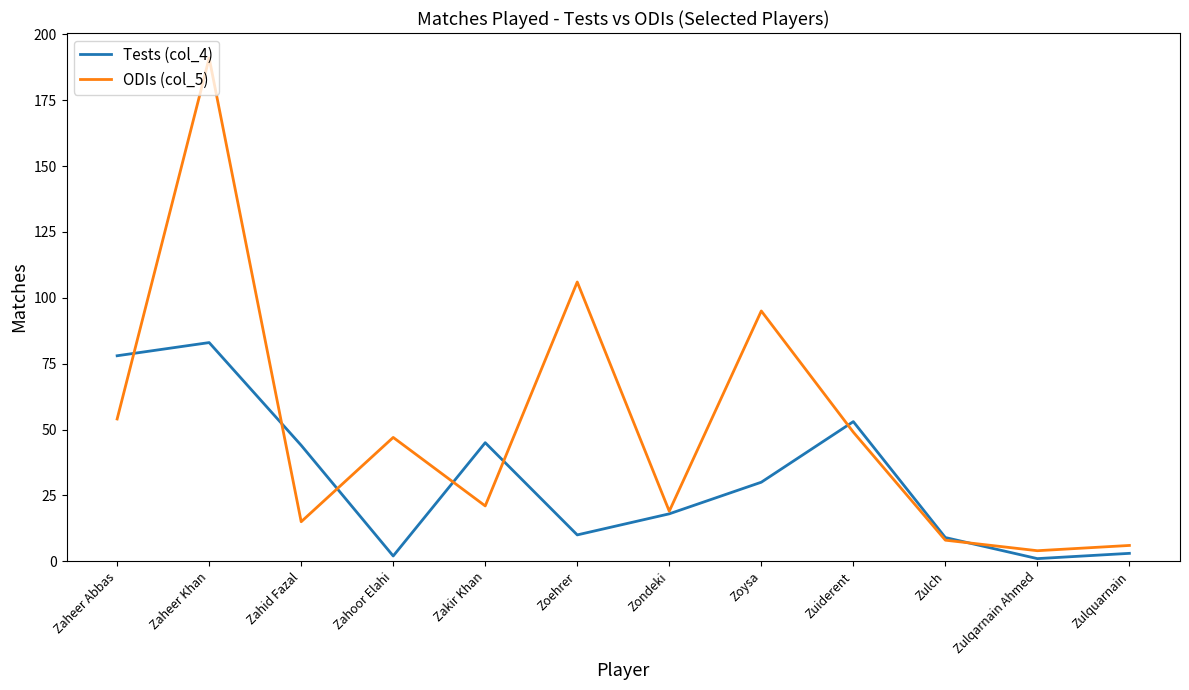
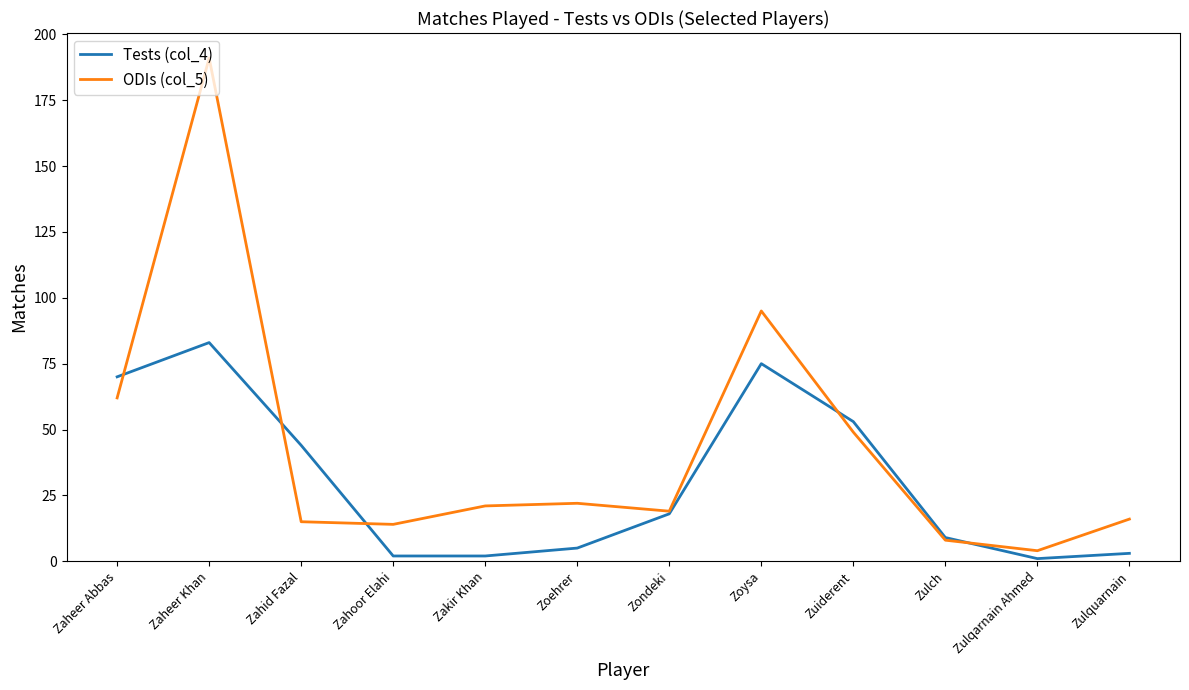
Tests (col_4), Zaheer Abbas: 78 -> 70
ODIs (col_5), Zaheer Abbas: 54 -> 62
ODIs (col_5), Zahoor Elahi: 47 -> 14
Tests (col_4), Zakir Khan: 45 -> 2
Tests (col_4), Zoehrer: 10 -> 5
ODIs (col_5), Zoehrer: 106 -> 22
Tests (col_4), Zoysa: 30 -> 75
ODIs (col_5), Zulquarnain: 6 -> 16
